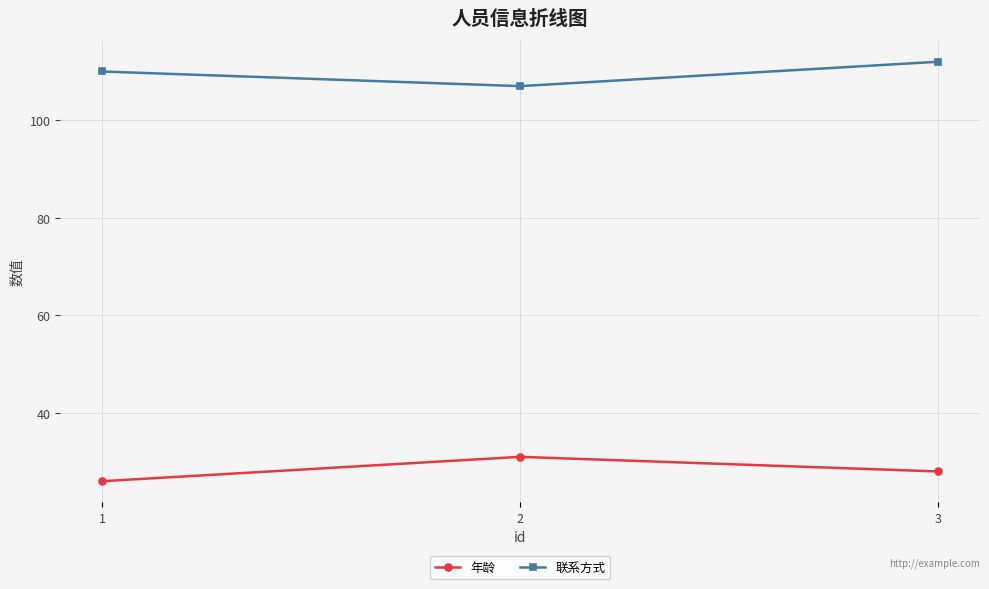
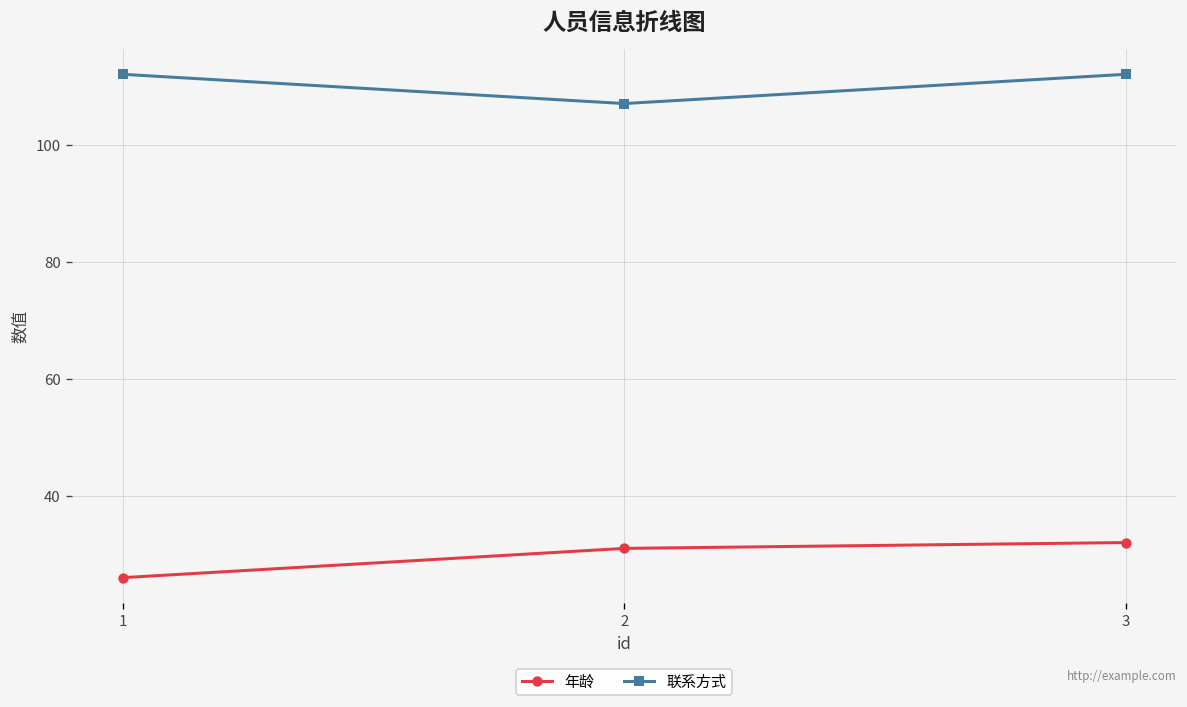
联系方式, 1: 110 -> 112
年龄, 3: 28 -> 32
